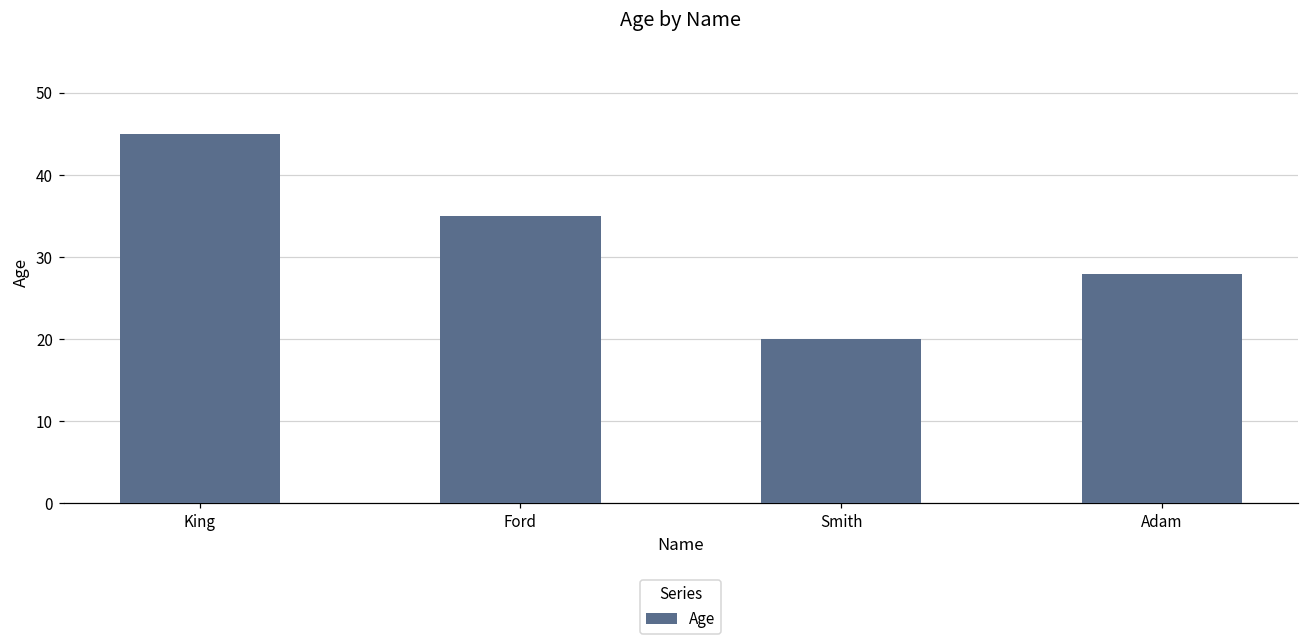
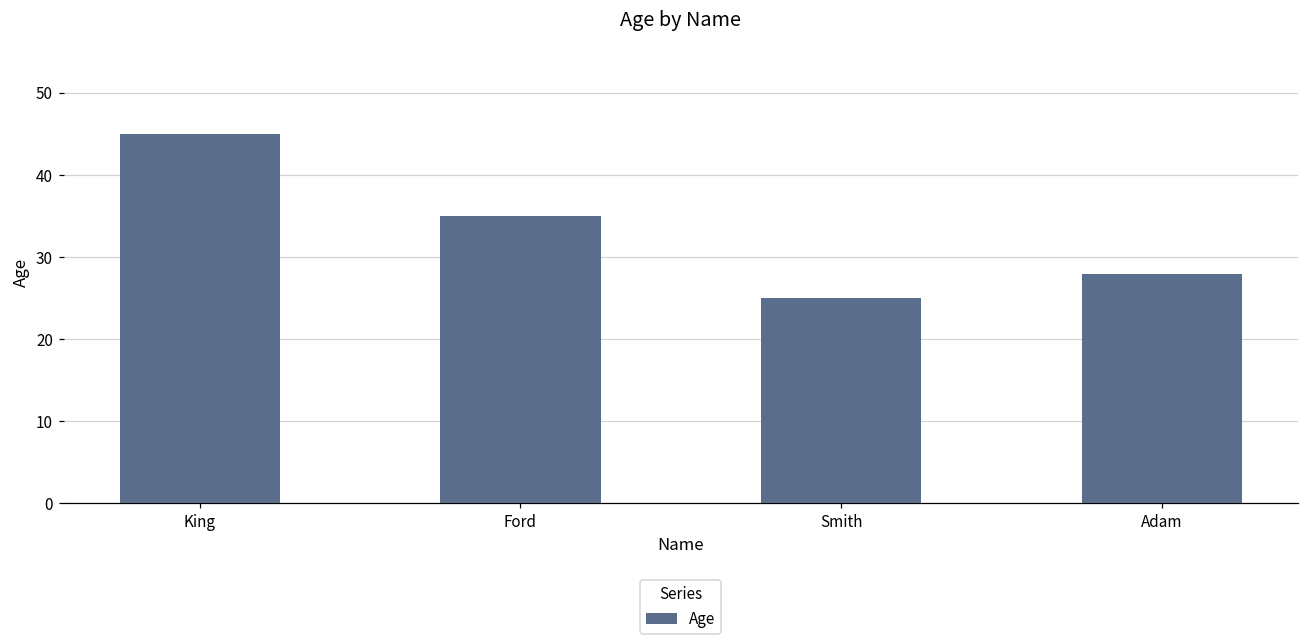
Smith: 20 -> 25
